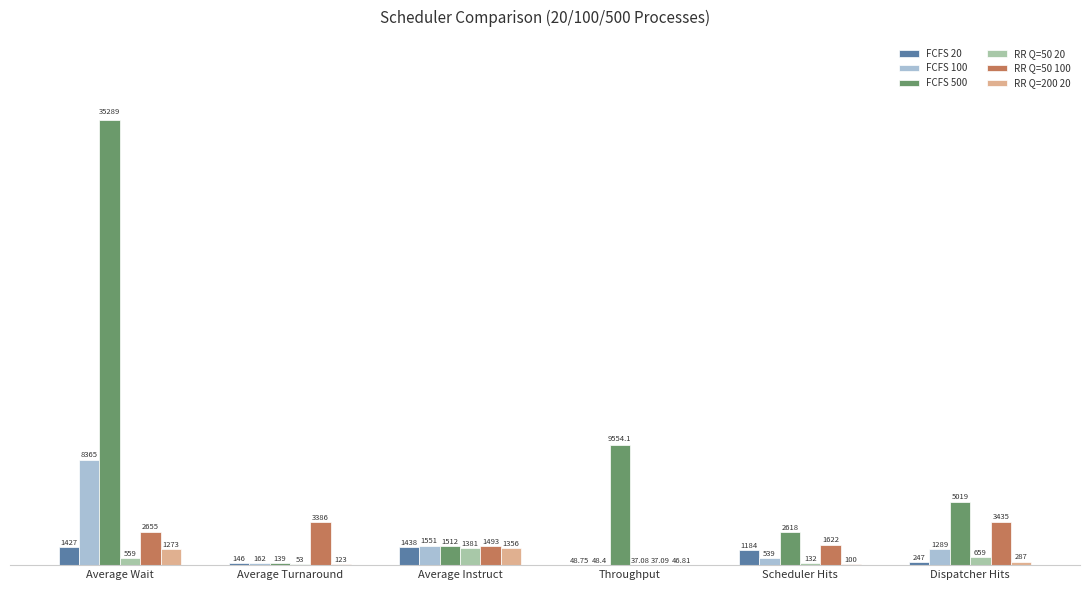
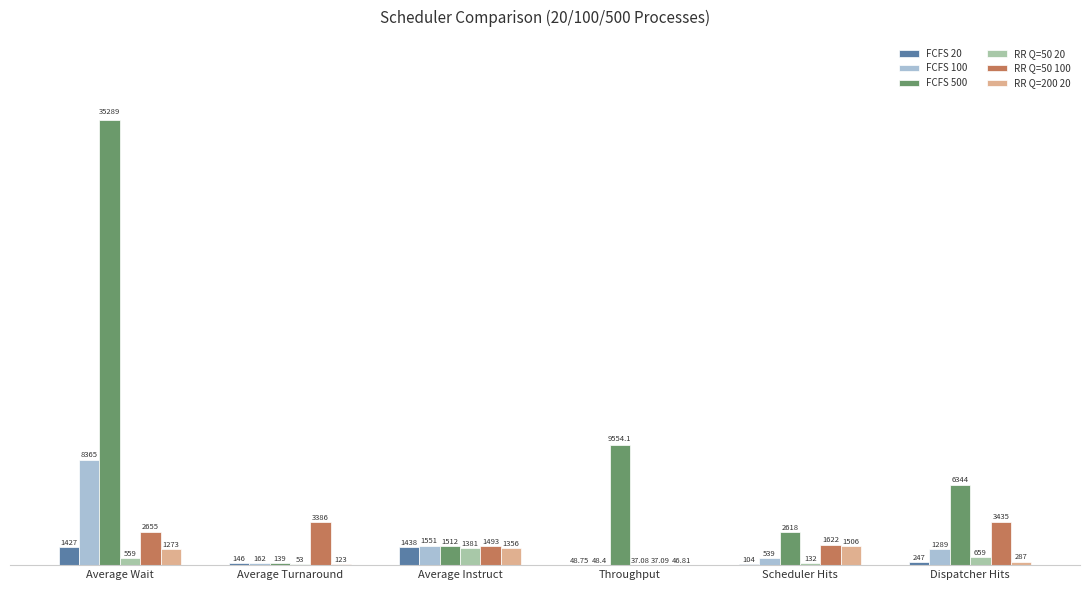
FCFS 20, Scheduler Hits: 1184 -> 104
RR Q=200 20, Scheduler Hits: 100 -> 1506
FCFS 500, Dispatcher Hits: 5019 -> 6344
